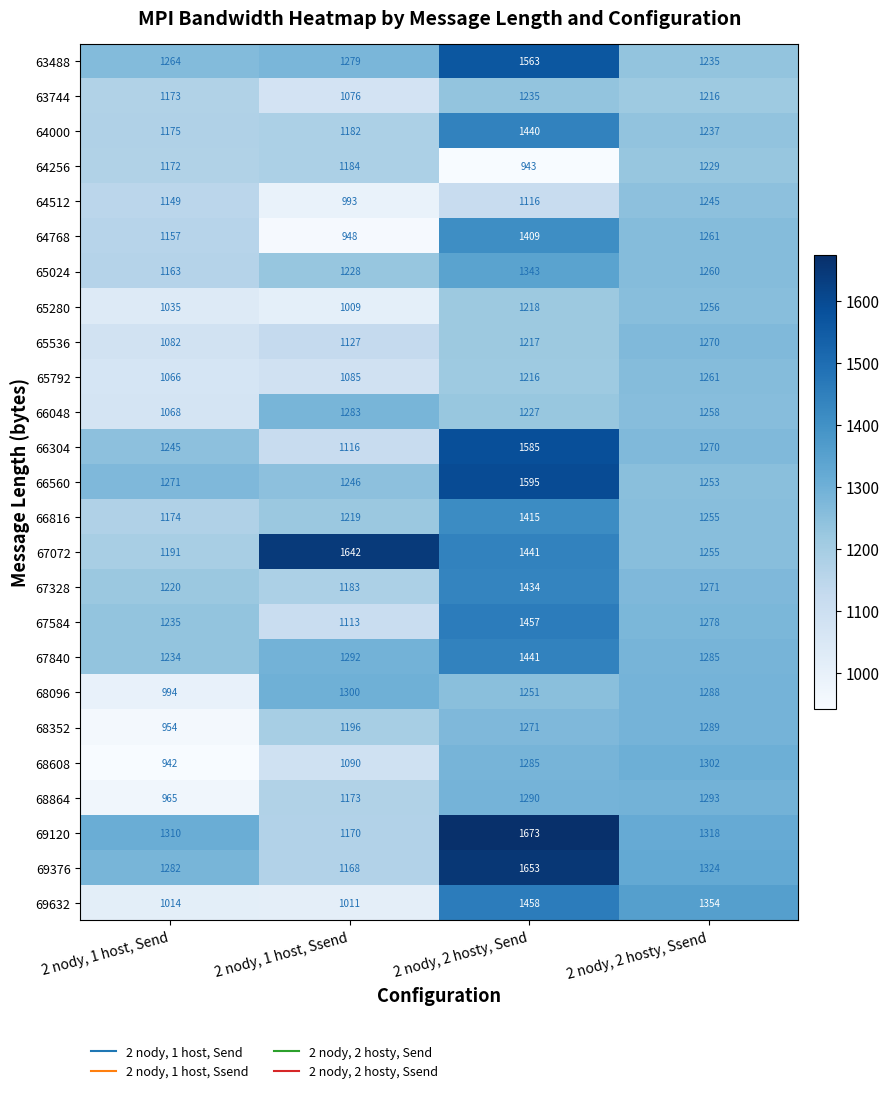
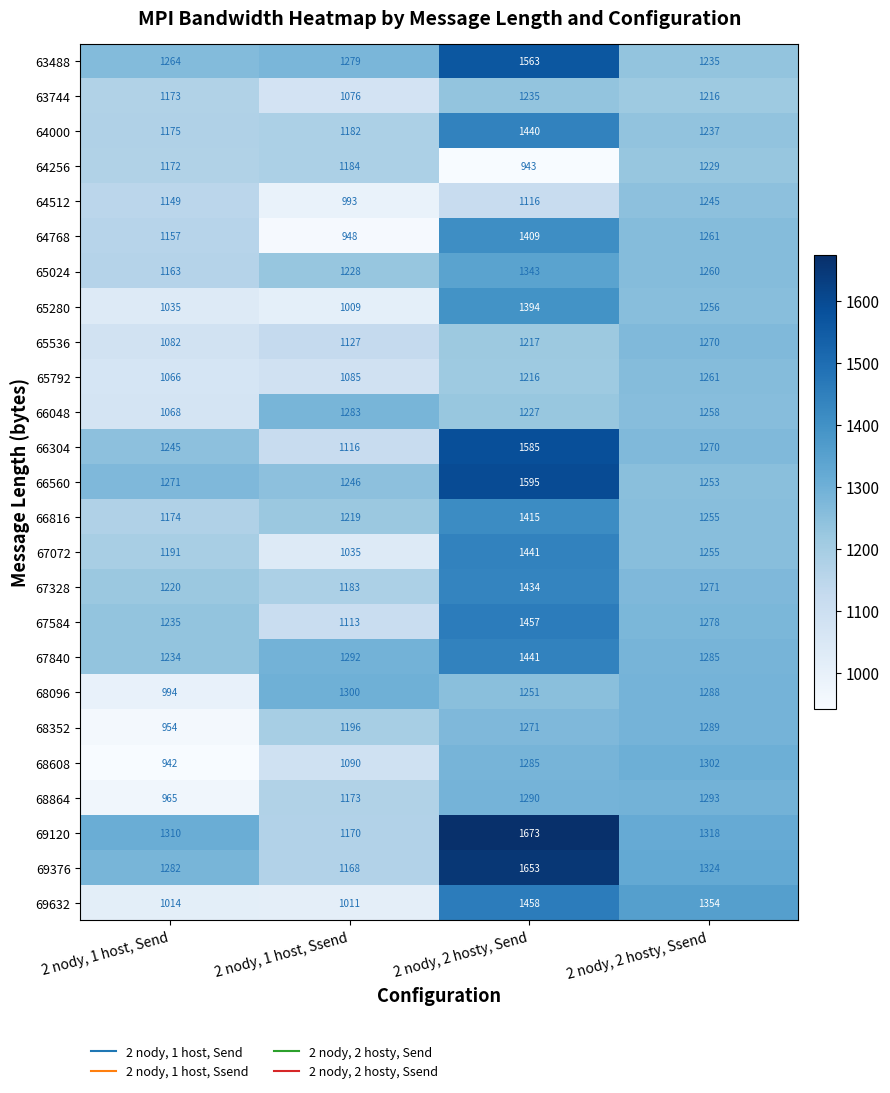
65280, 2 nody, 2 hosty, Send: 1218 -> 1394
67072, 2 nody, 1 host, Ssend: 1642 -> 1035
